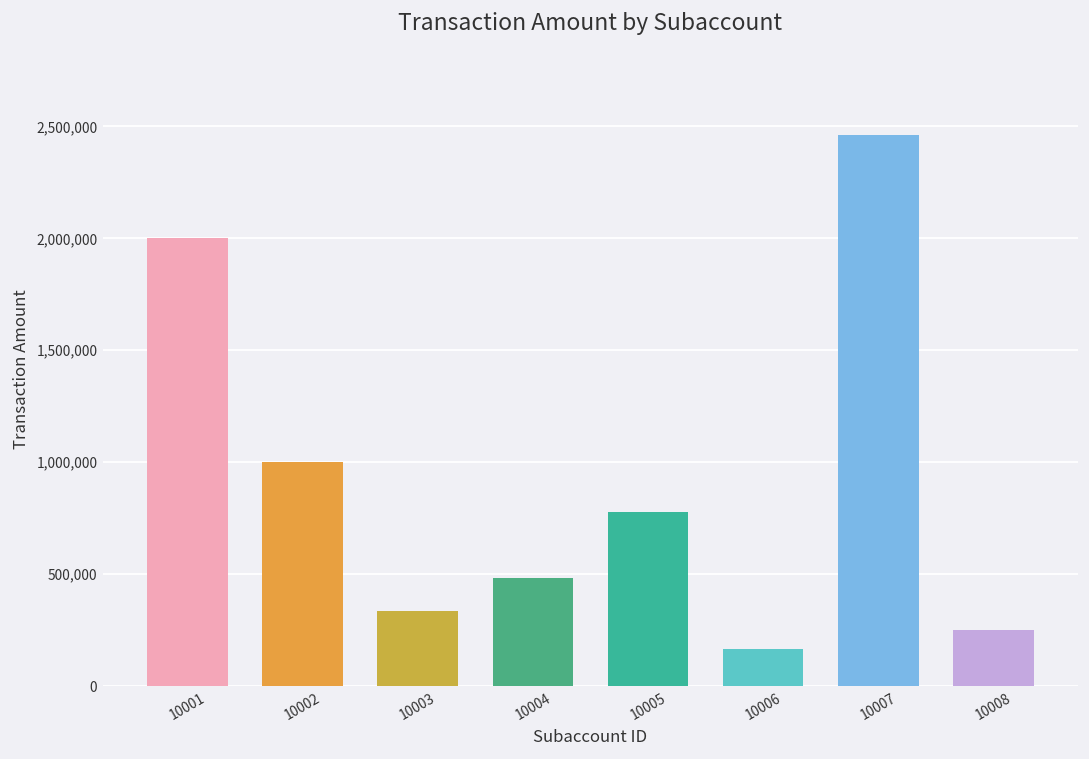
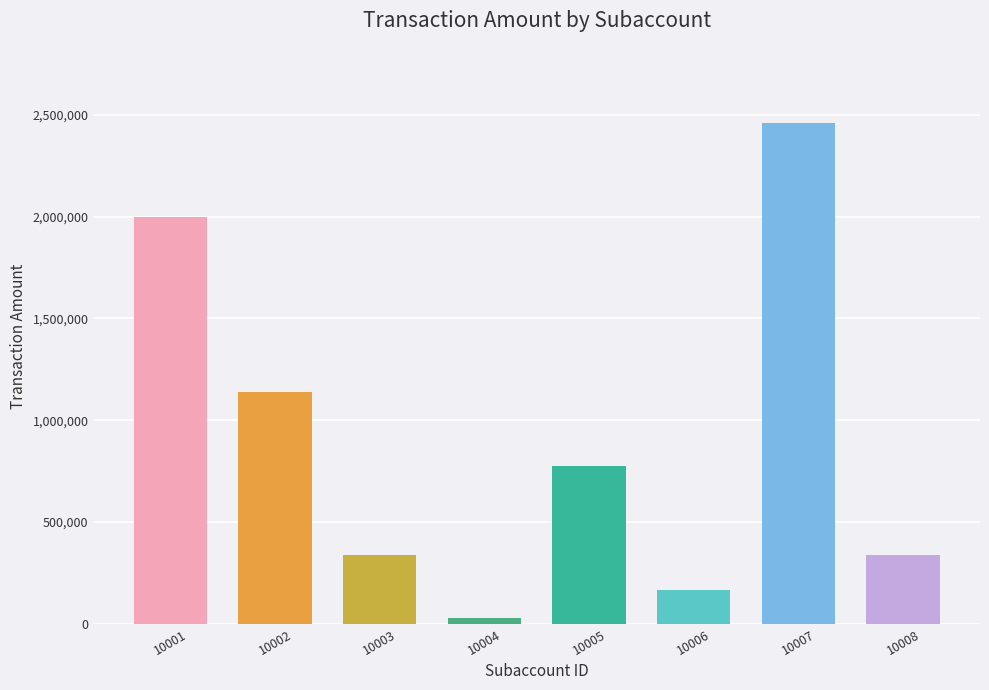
10002: 1,000,000 -> 1,140,000
10004: 480,000 -> 30,000
10008: 250,000 -> 340,000
